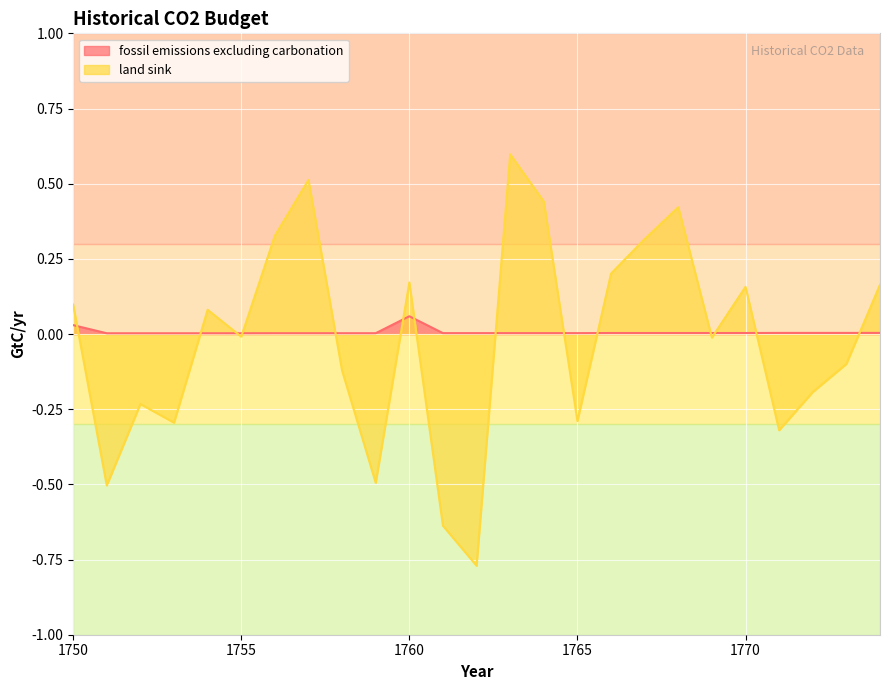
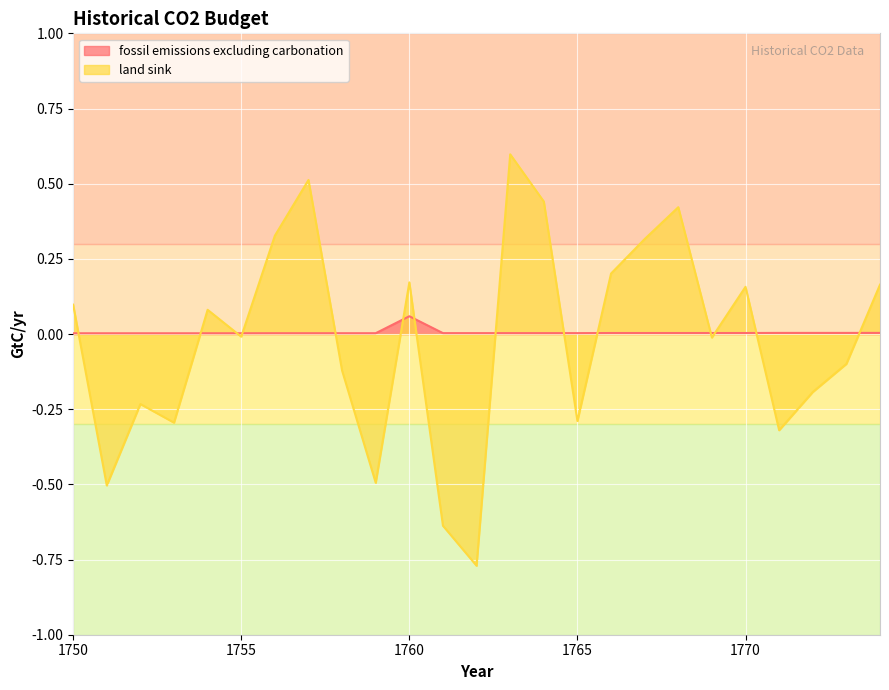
fossil emissions excluding carbonation, 1750: 0.03 -> 0.00
